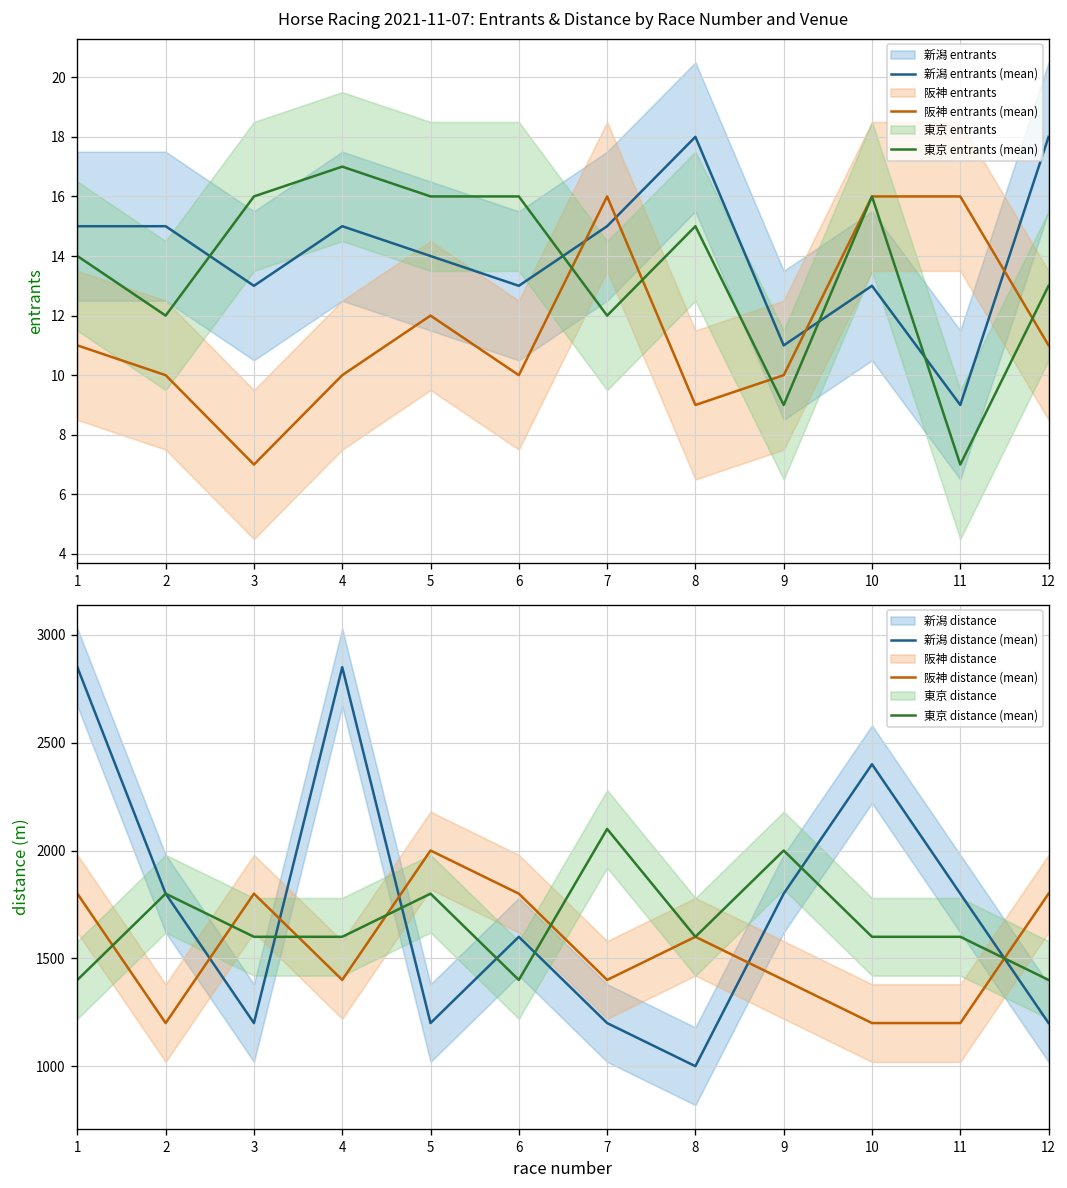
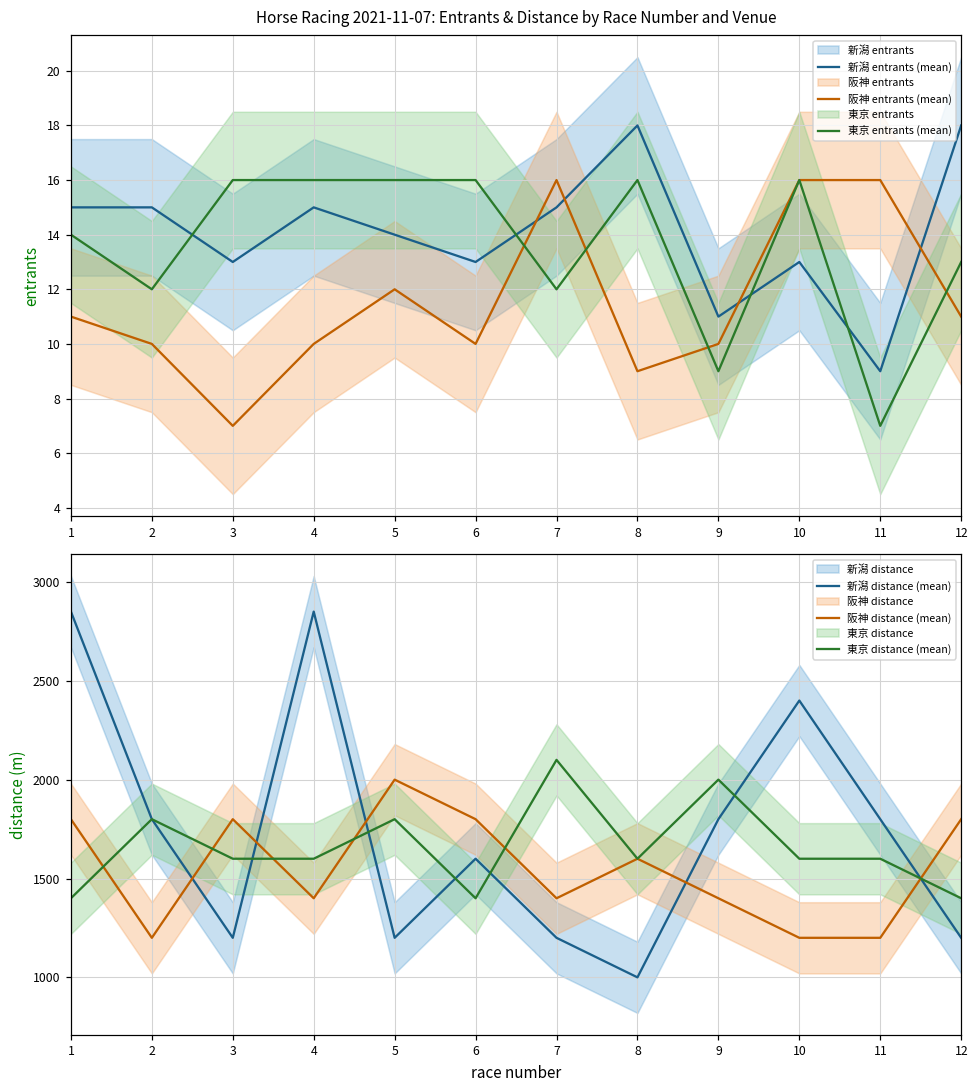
Horse Racing 2021-11-07: Entrants & Distance by Race Number and Venue, 東京 entrants (mean), 4: 17 -> 16
Horse Racing 2021-11-07: Entrants & Distance by Race Number and Venue, 東京 entrants (mean), 8: 15 -> 16
